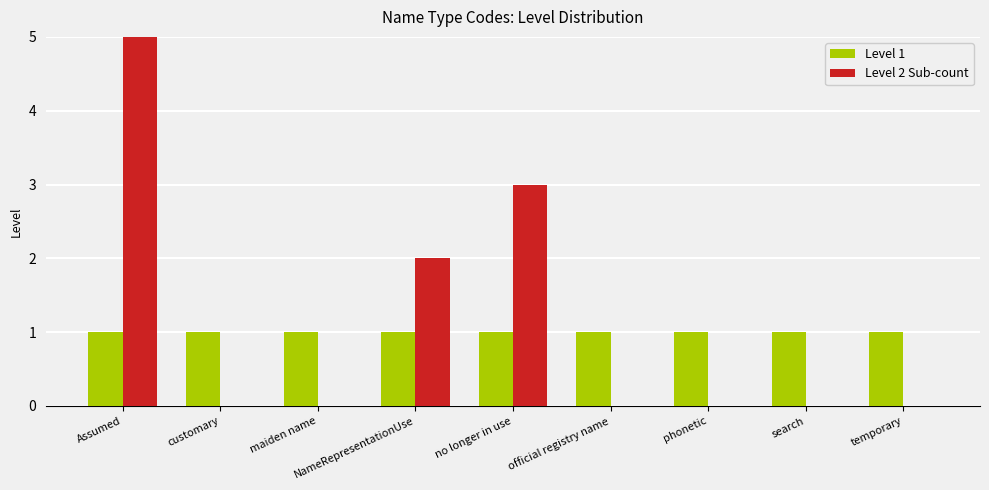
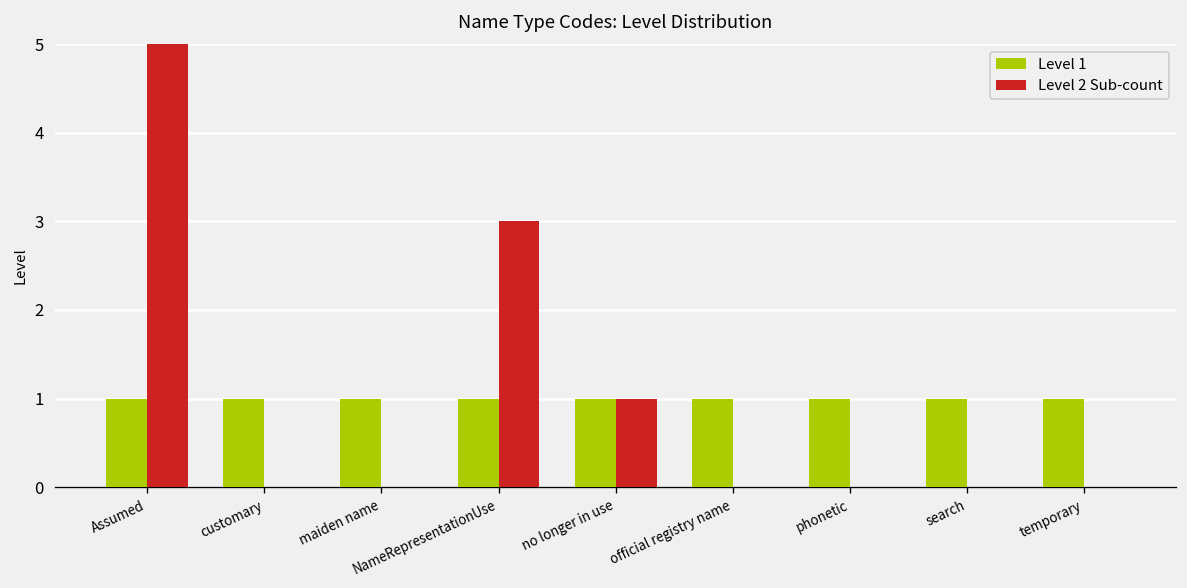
Level 2 Sub-count, NameRepresentationUse: 2 -> 3
Level 2 Sub-count, no longer in use: 3 -> 1
